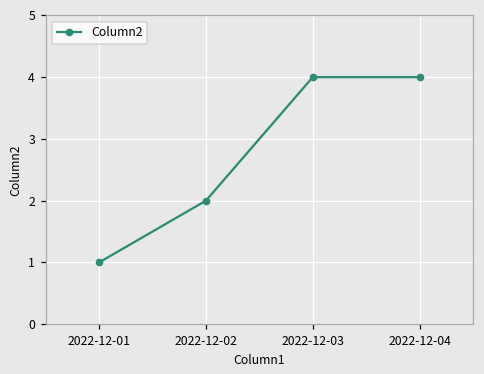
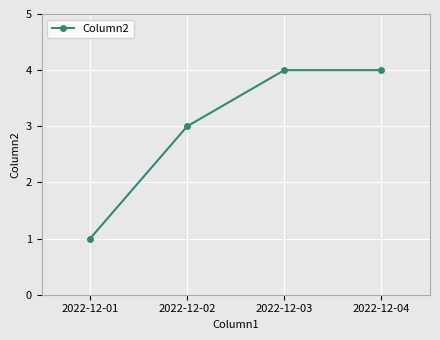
2022-12-02: 2 -> 3
